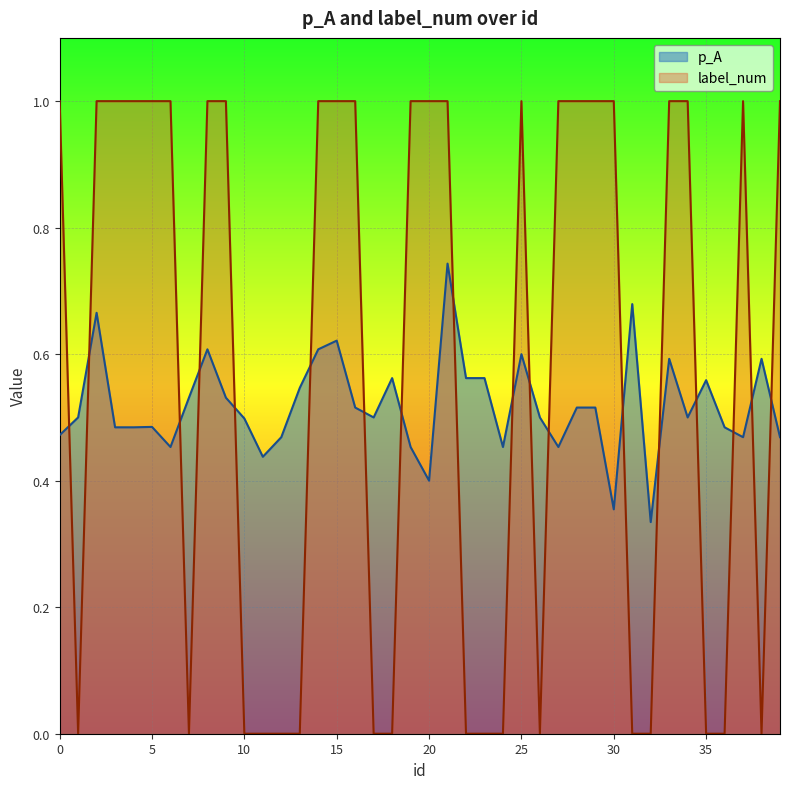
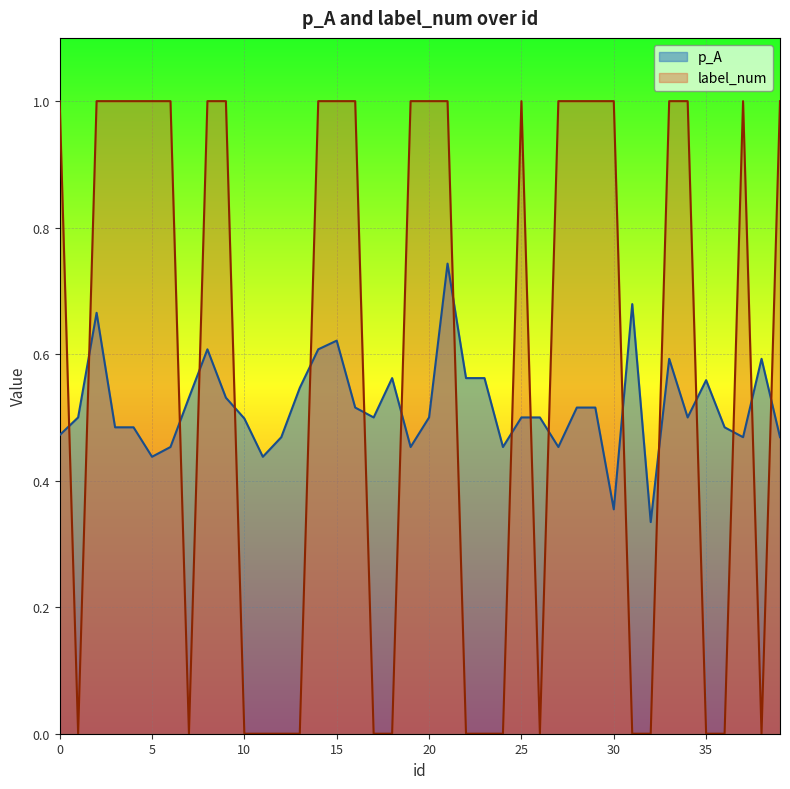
p_A, 5: 0.49 -> 0.44
p_A, 20: 0.4 -> 0.5
p_A, 25: 0.6 -> 0.5
